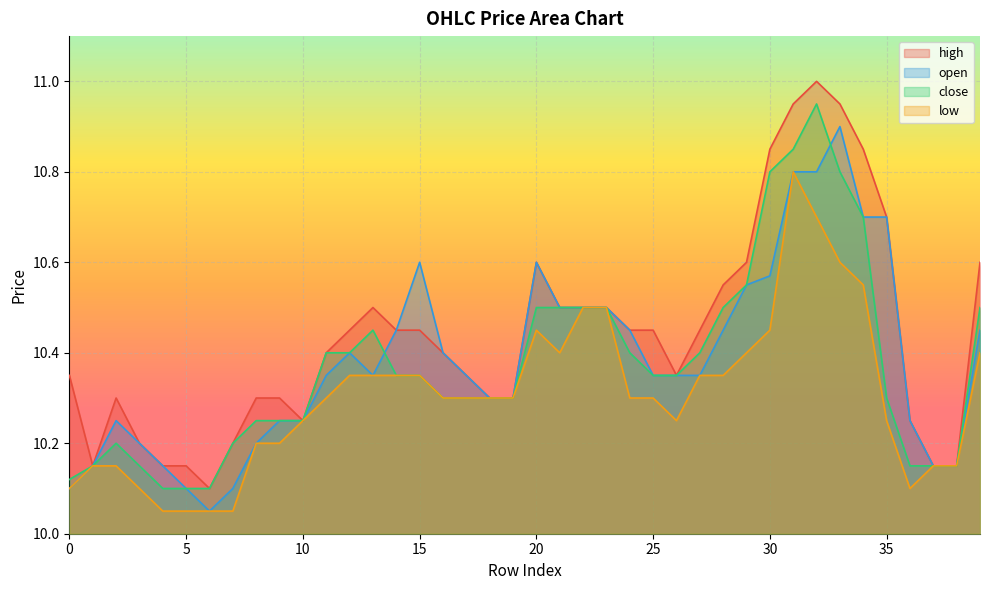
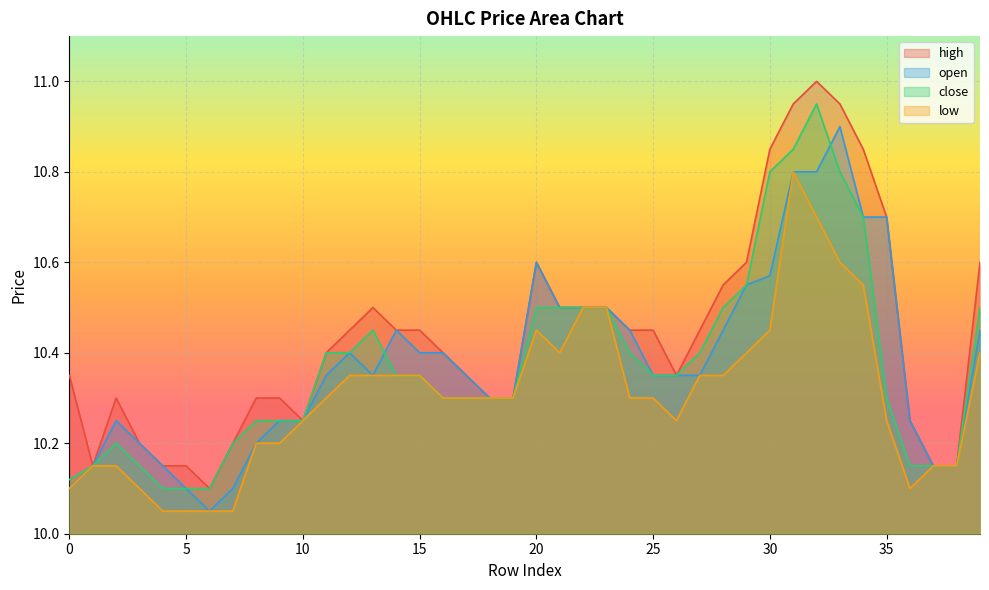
open, 15: 10.6 -> 10.4
